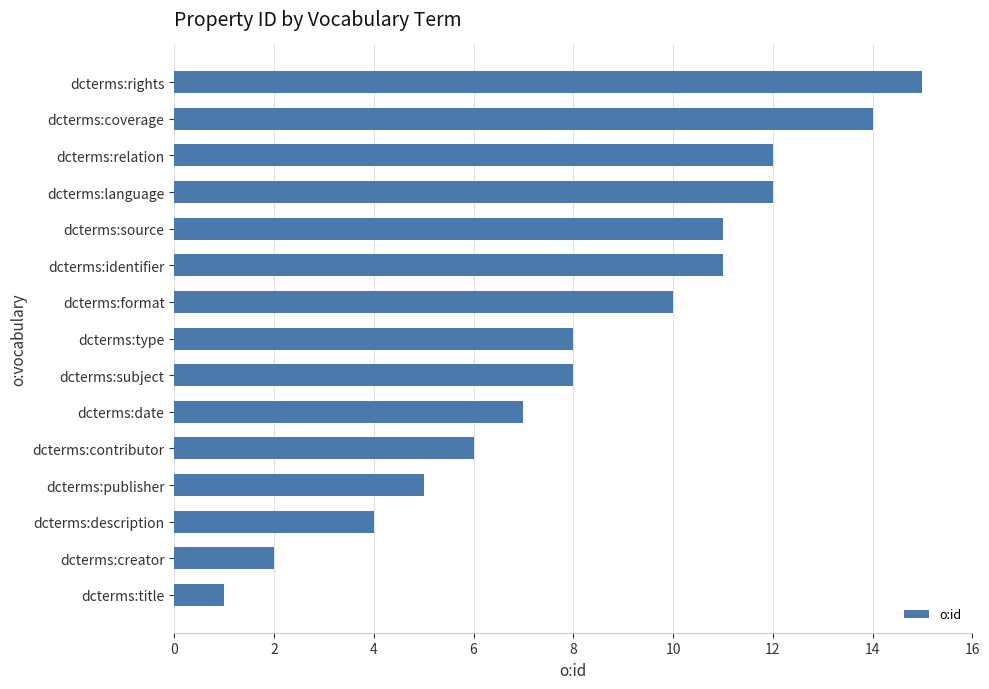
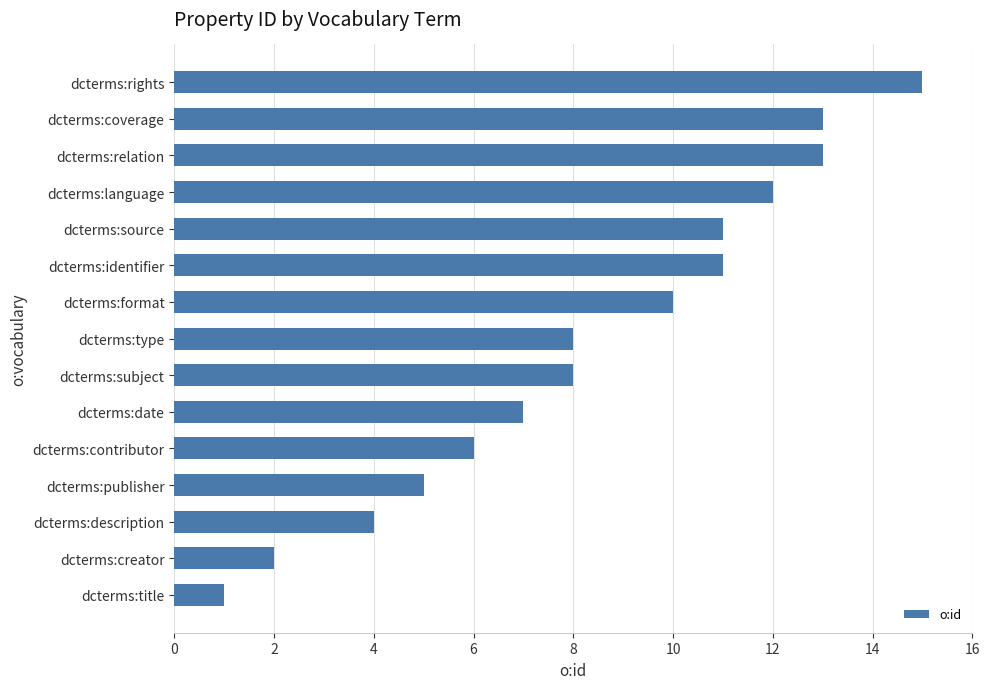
dcterms:coverage: 14 -> 13
dcterms:relation: 12 -> 13
